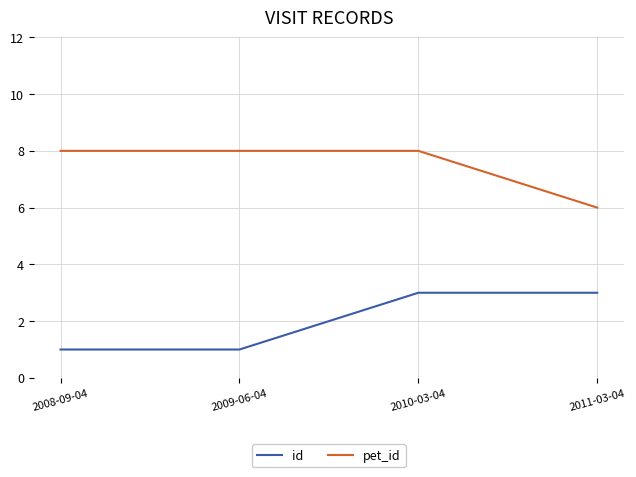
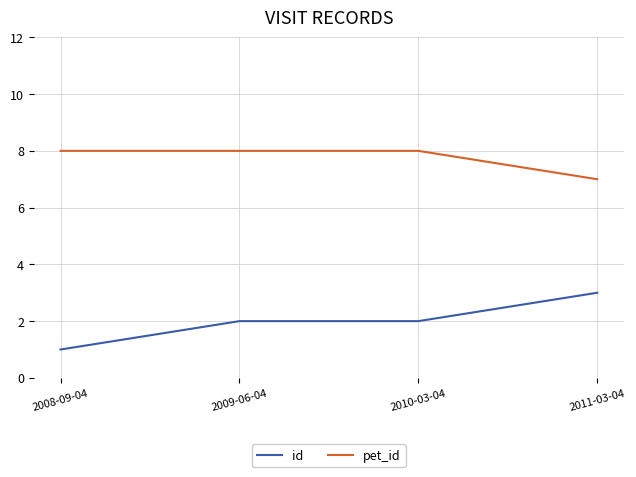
id, 2009-06-04: 1 -> 2
id, 2010-03-04: 3 -> 2
pet_id, 2011-03-04: 6 -> 7
